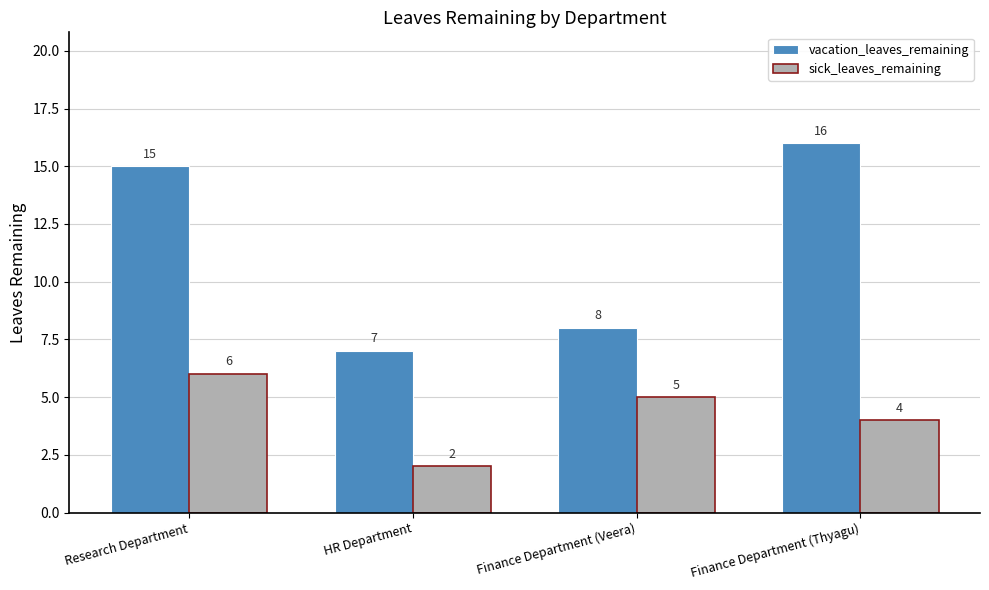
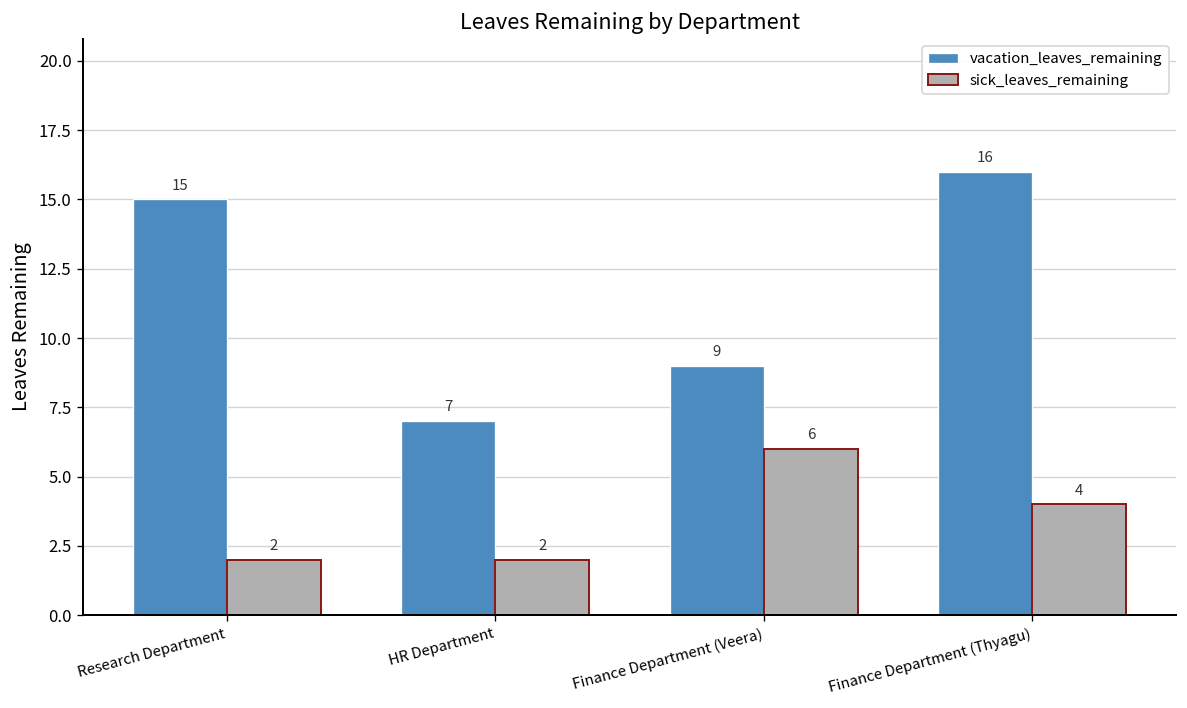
sick_leaves_remaining, Research Department: 6 -> 2
vacation_leaves_remaining, Finance Department (Veera): 8 -> 9
sick_leaves_remaining, Finance Department (Veera): 5 -> 6
